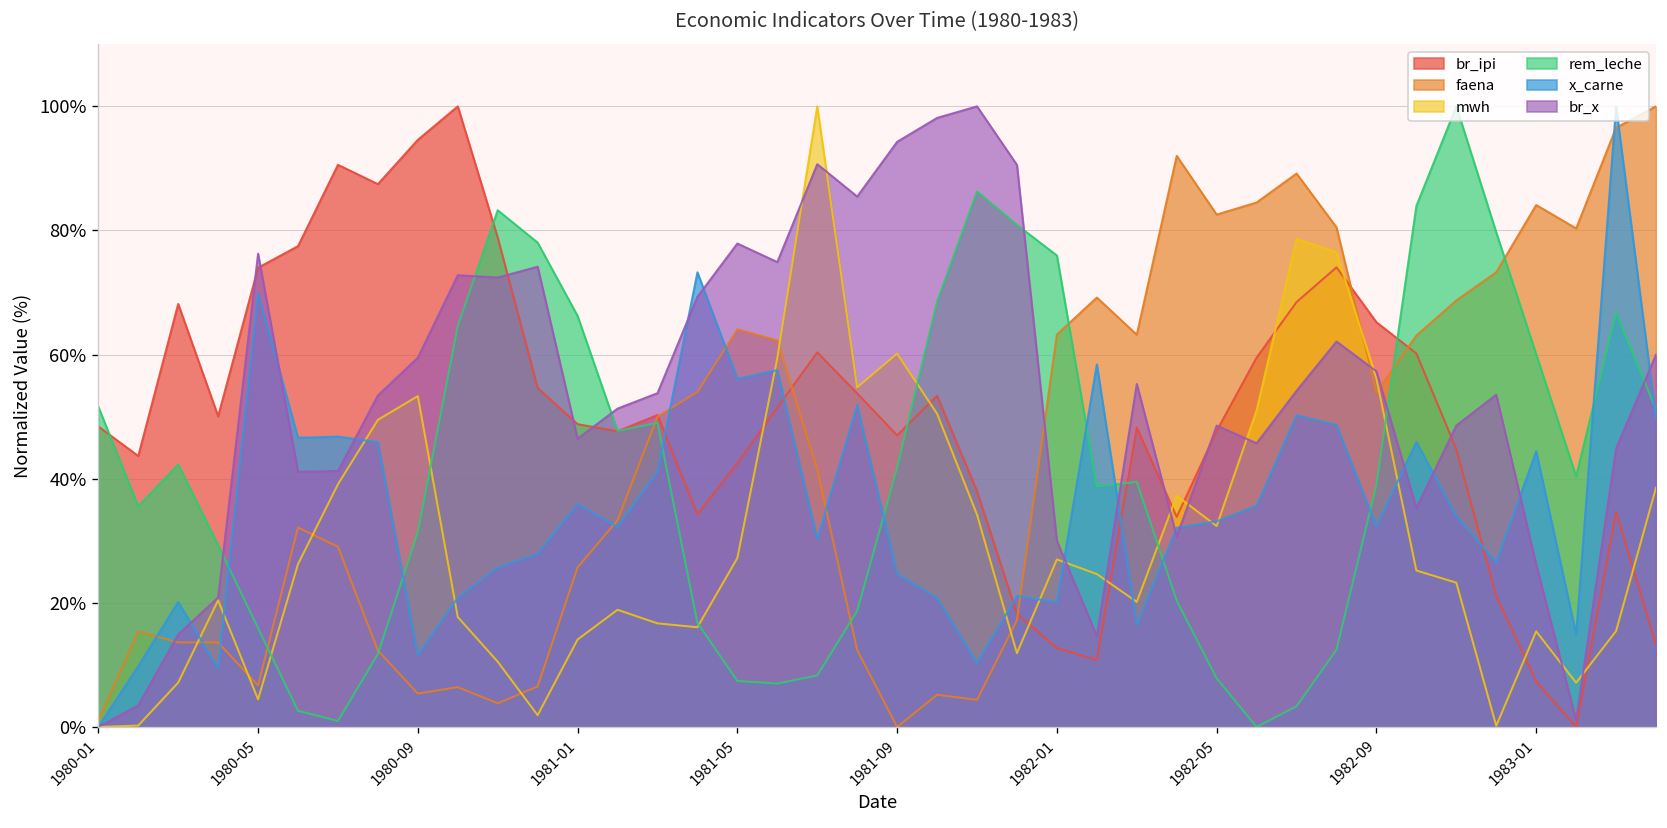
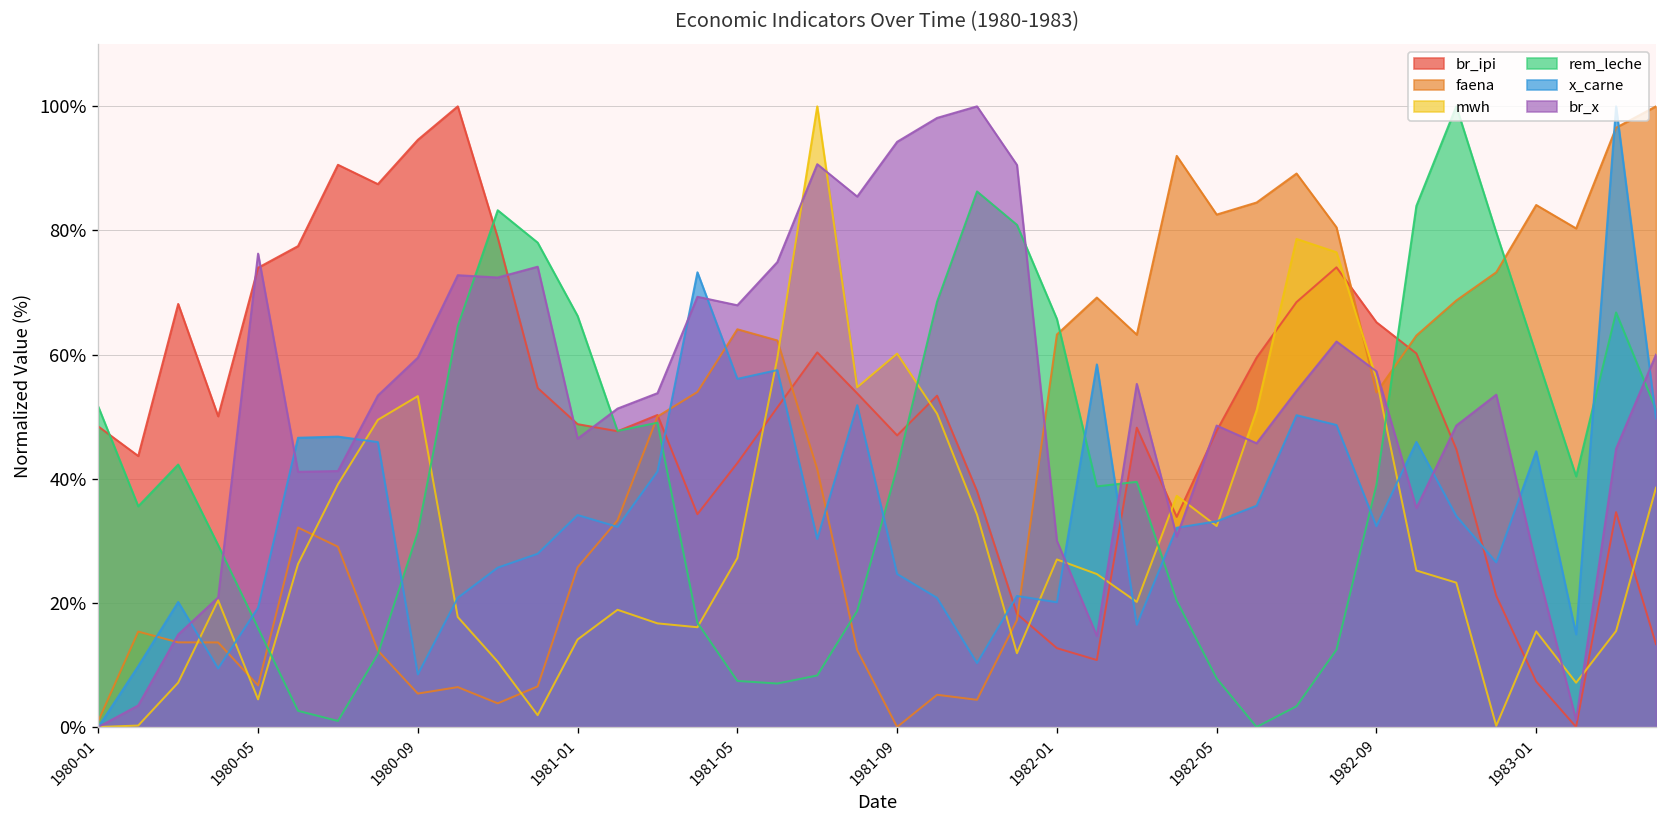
x_carne, 1980-05: 70% -> 19%
x_carne, 1980-09: 12% -> 8%
x_carne, 1981-01: 36% -> 34%
br_x, 1981-05: 78% -> 68%
rem_leche, 1982-01: 76% -> 66%
